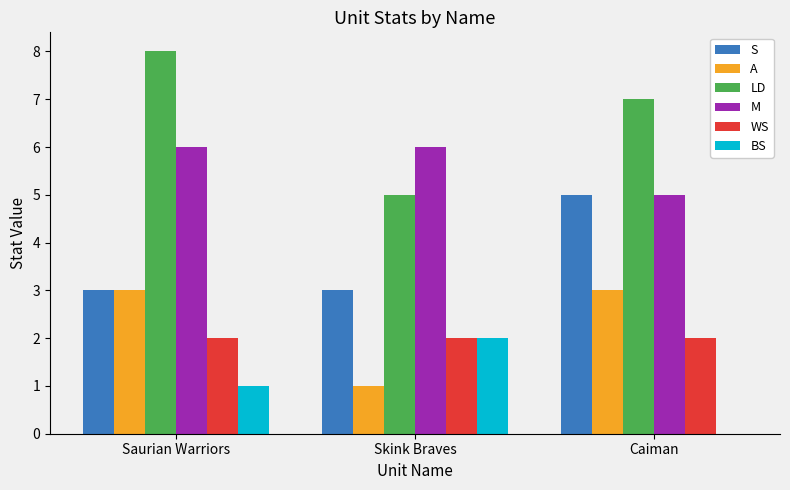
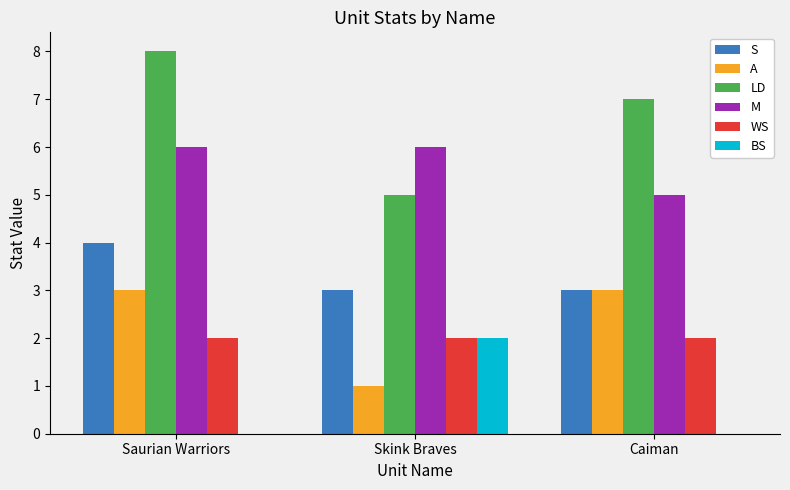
S, Saurian Warriors: 3 -> 4
BS, Saurian Warriors: 1 -> 0
S, Caiman: 5 -> 3
